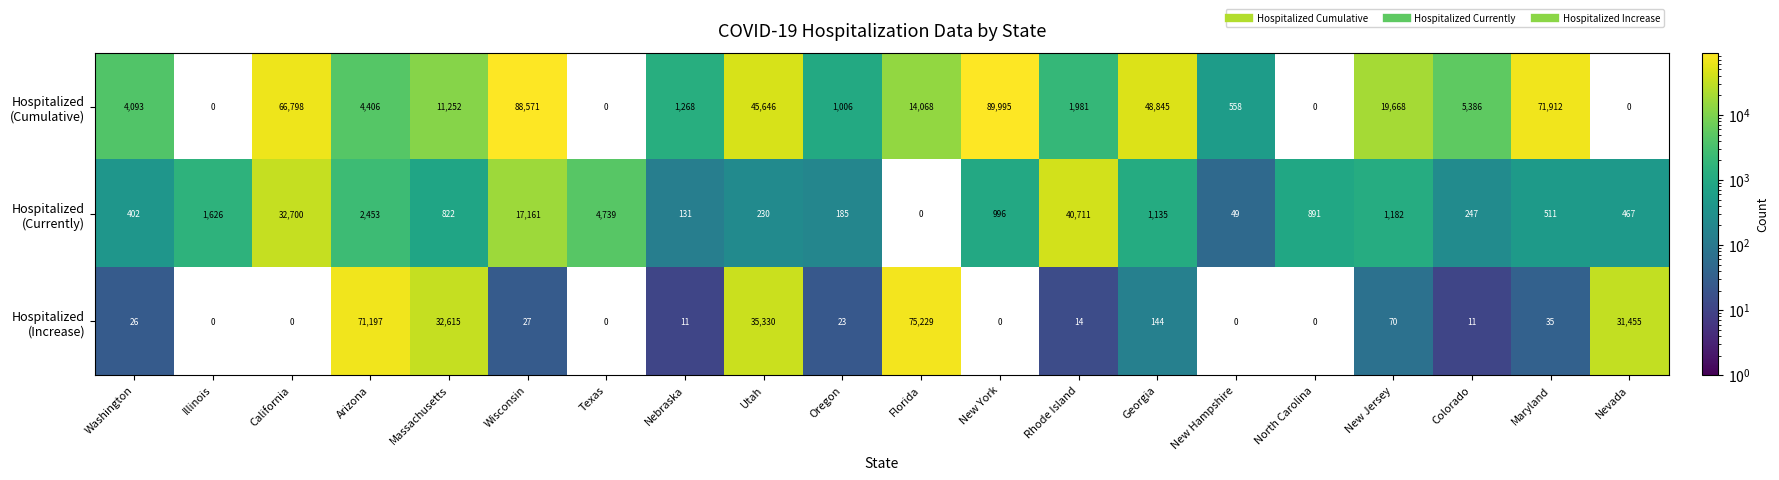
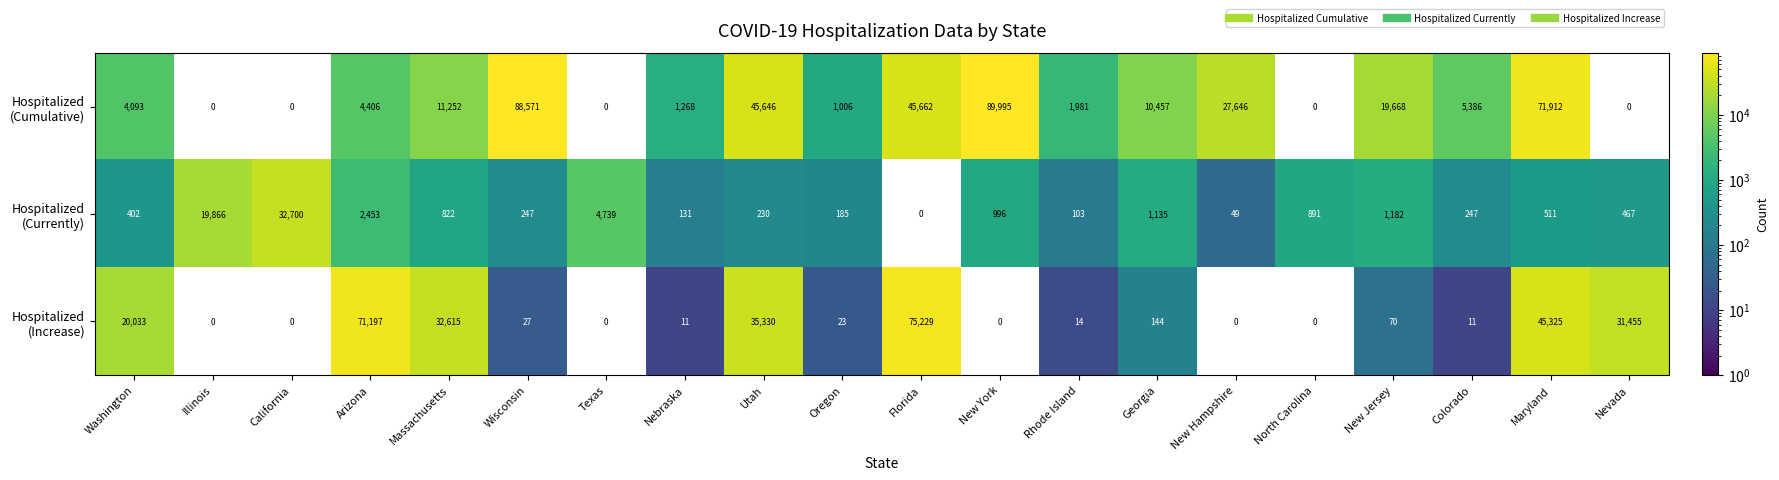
Hospitalized (Cumulative), California: 66,798 -> 0
Hospitalized (Cumulative), Florida: 14,068 -> 45,662
Hospitalized (Cumulative), Georgia: 48,845 -> 10,457
Hospitalized (Cumulative), New Hampshire: 558 -> 27,646
Hospitalized (Currently), Illinois: 1,626 -> 19,866
Hospitalized (Currently), Wisconsin: 17,161 -> 247
Hospitalized (Currently), Rhode Island: 40,711 -> 103
Hospitalized (Increase), Washington: 26 -> 20,033
Hospitalized (Increase), Maryland: 35 -> 45,325
